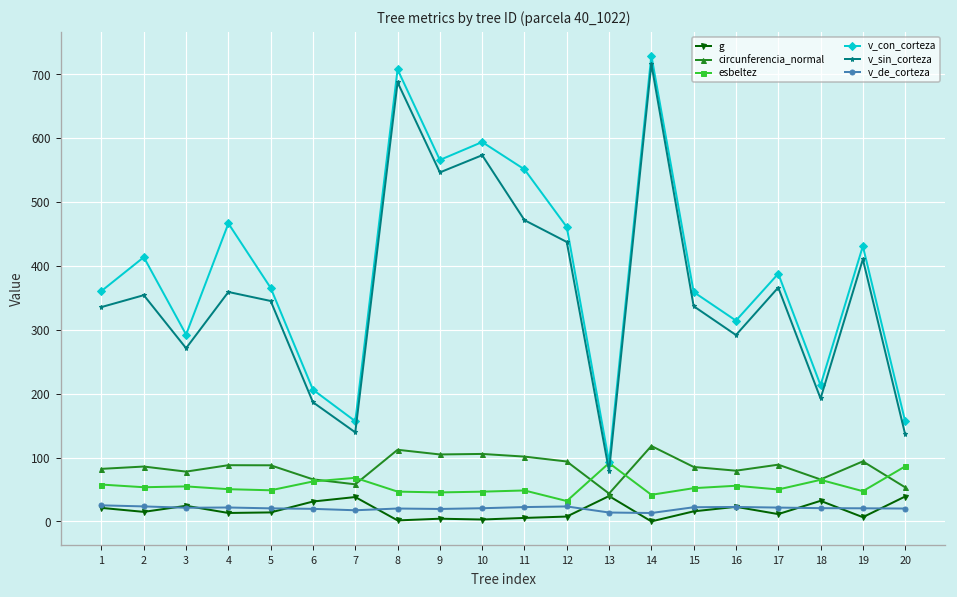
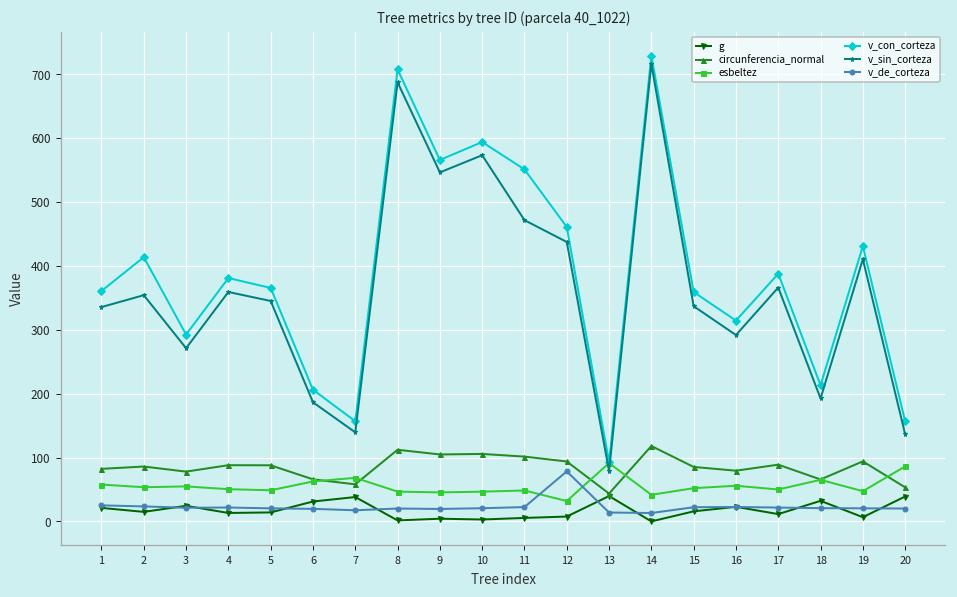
v_con_corteza, 4: 470 -> 380
v_de_corteza, 12: 20 -> 80
